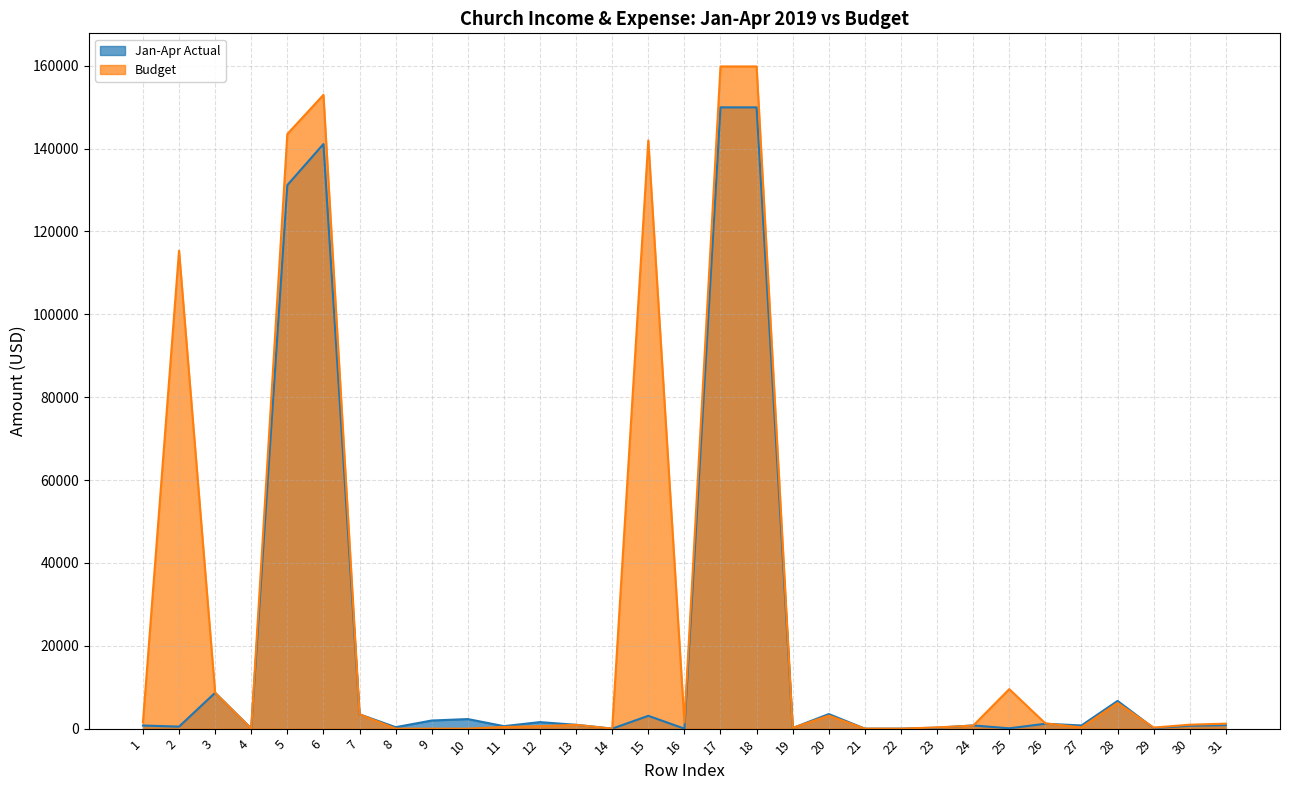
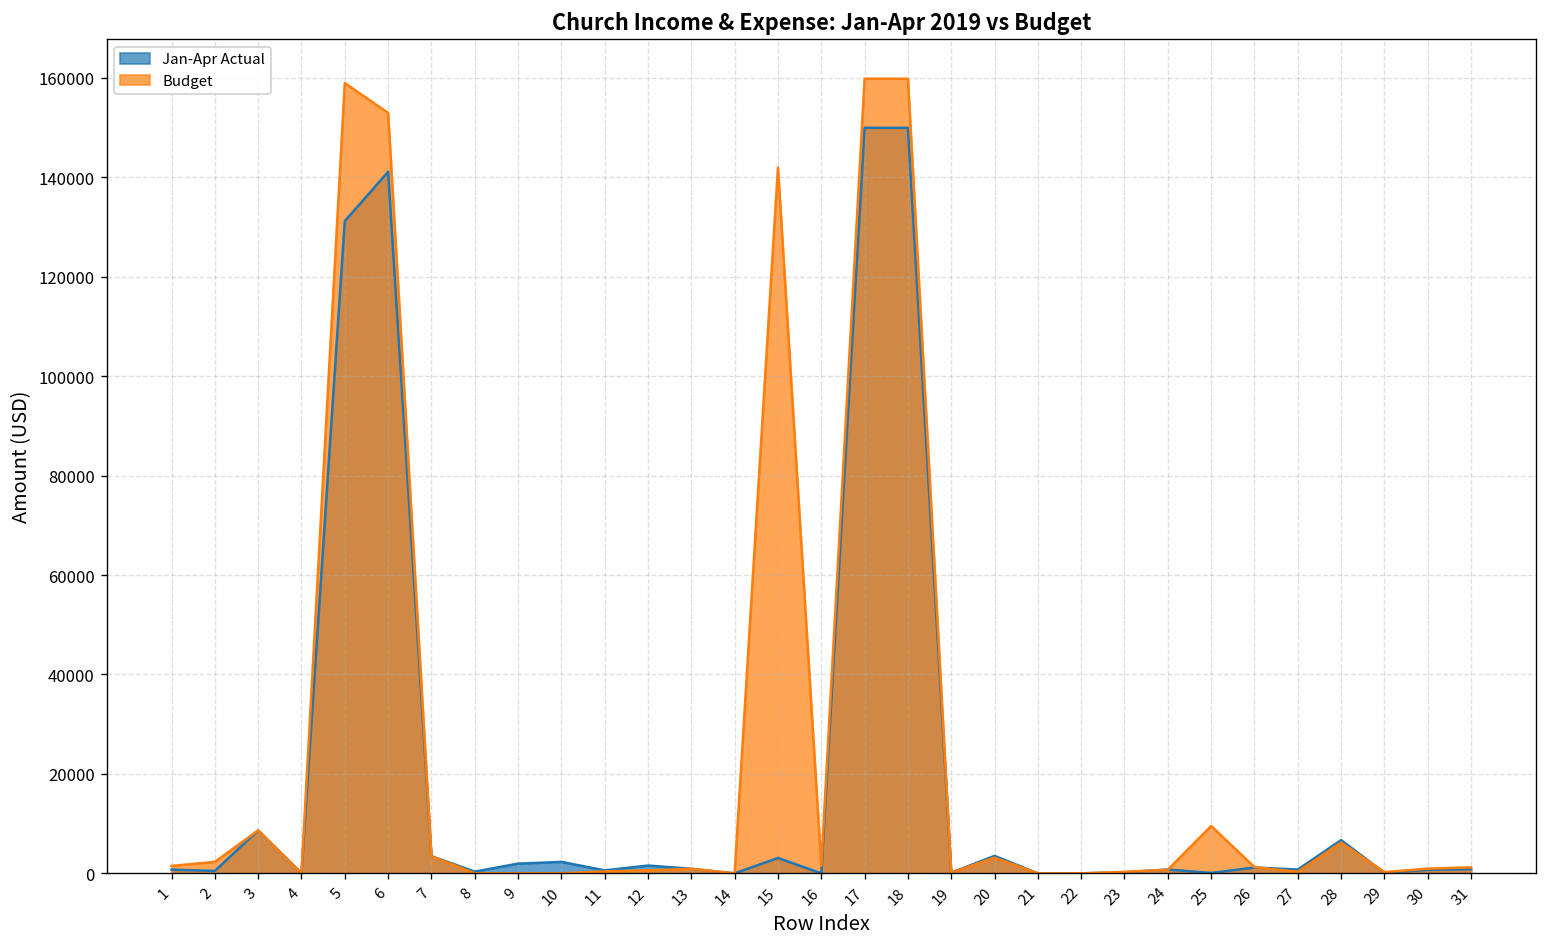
Budget, 2: 115000 -> 2000
Budget, 5: 144000 -> 159000
